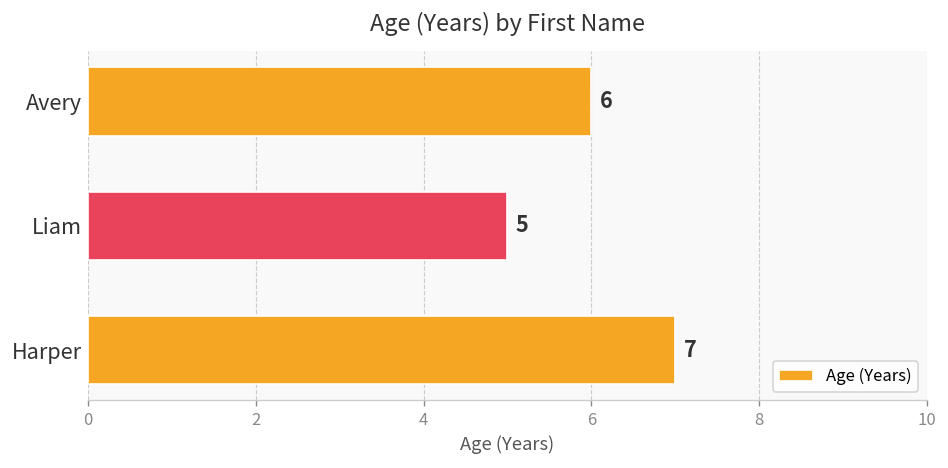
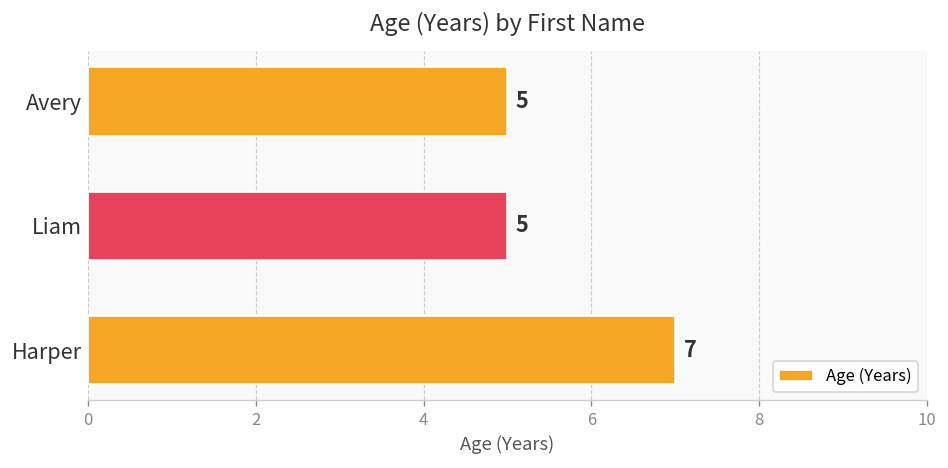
Avery: 6 -> 5
